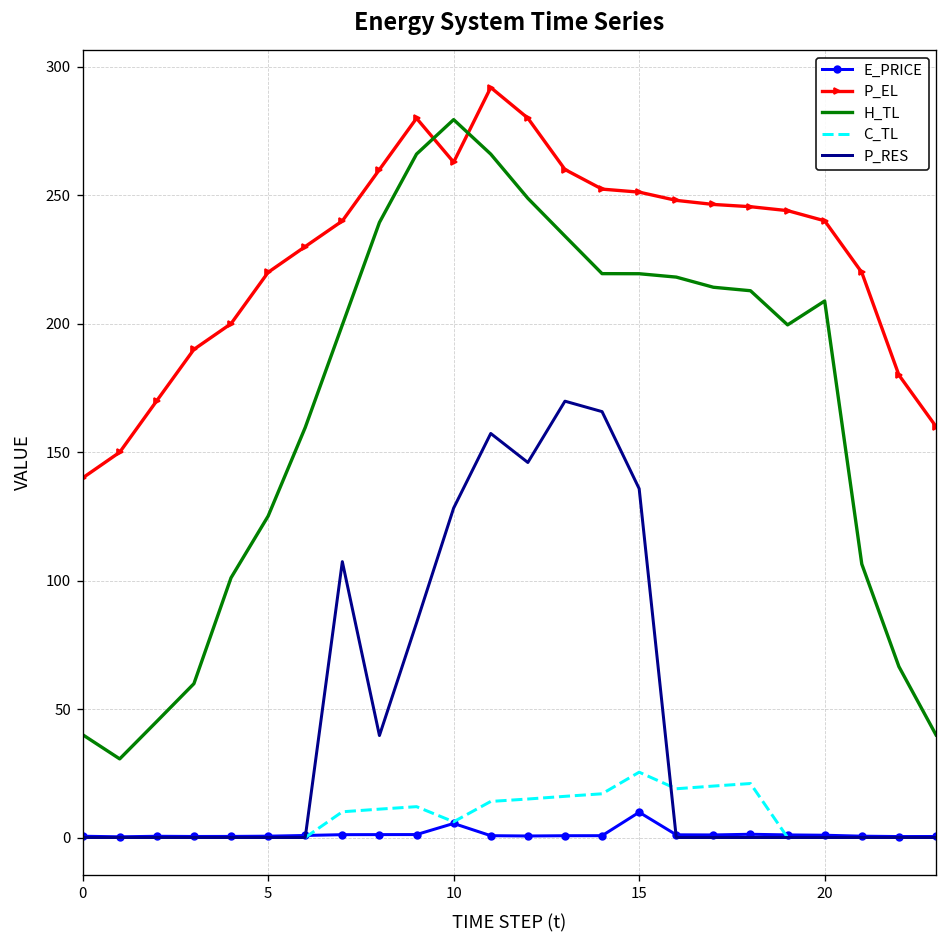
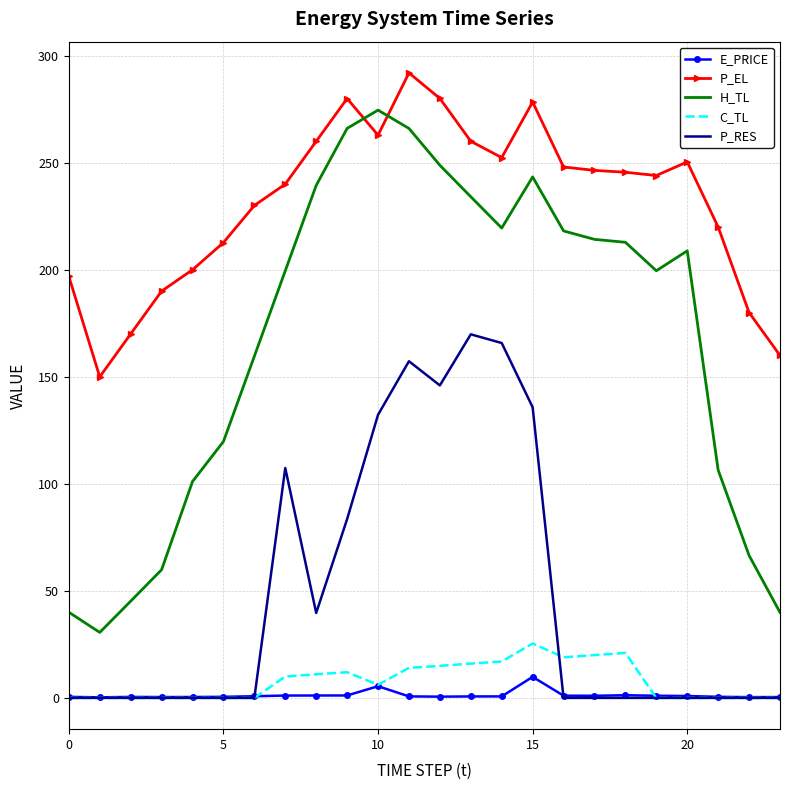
P_EL, 0: 140 -> 197
P_EL, 5: 220 -> 213
H_TL, 5: 125 -> 120
H_TL, 10: 279 -> 275
P_RES, 10: 128 -> 132
P_EL, 15: 251 -> 278
H_TL, 15: 219 -> 243
P_EL, 20: 240 -> 250
